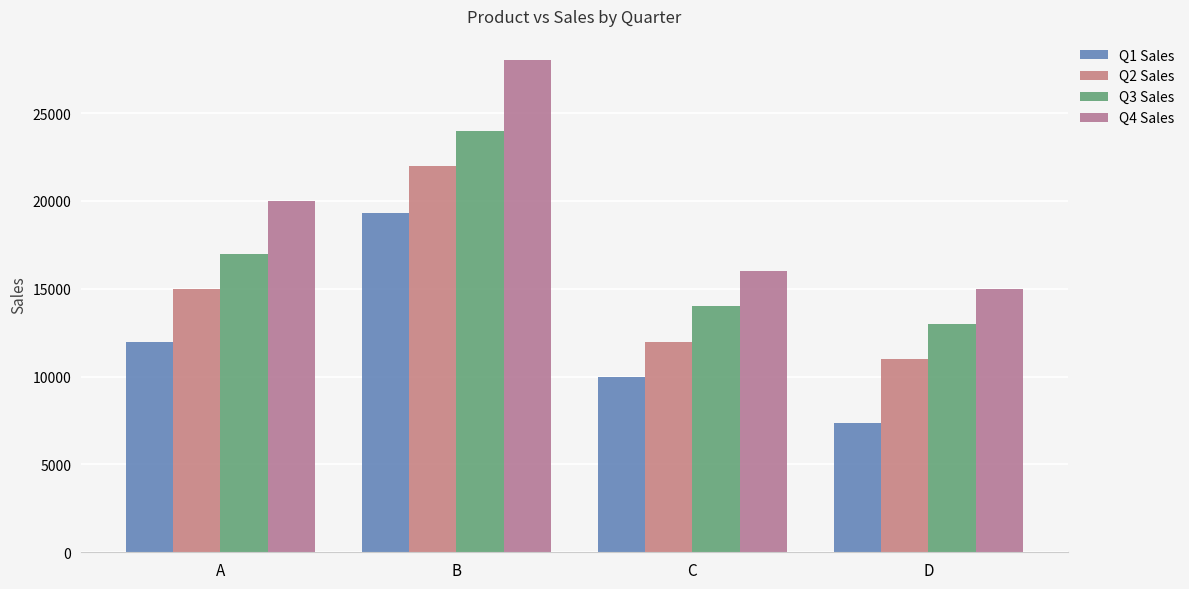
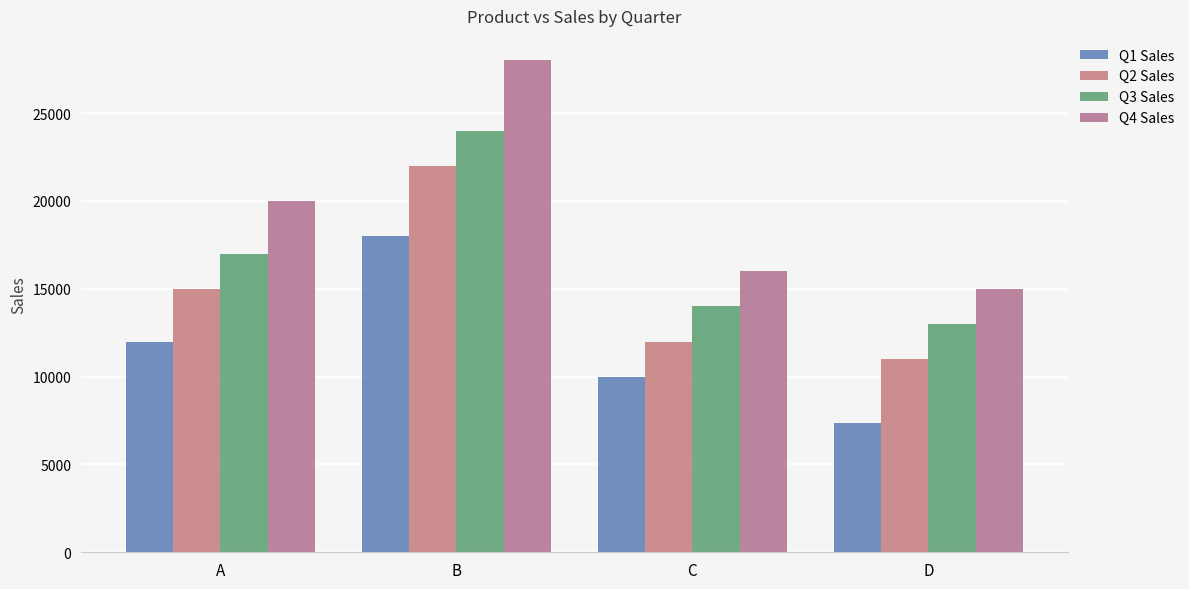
Q1 Sales, B: 19300 -> 18000
